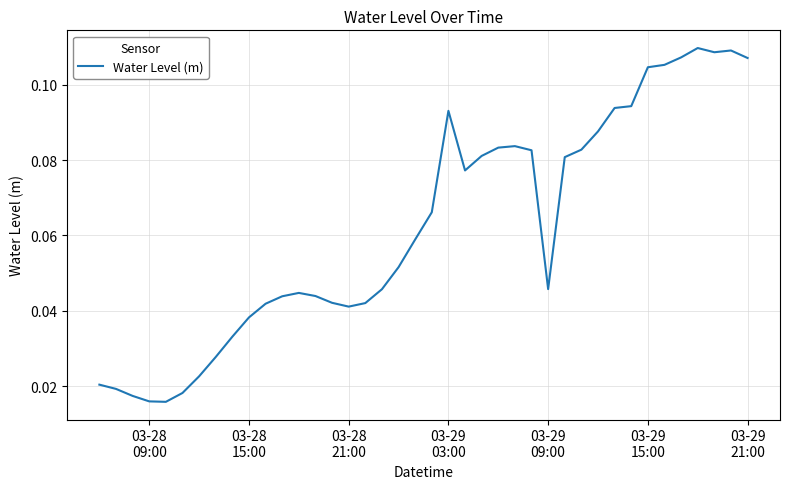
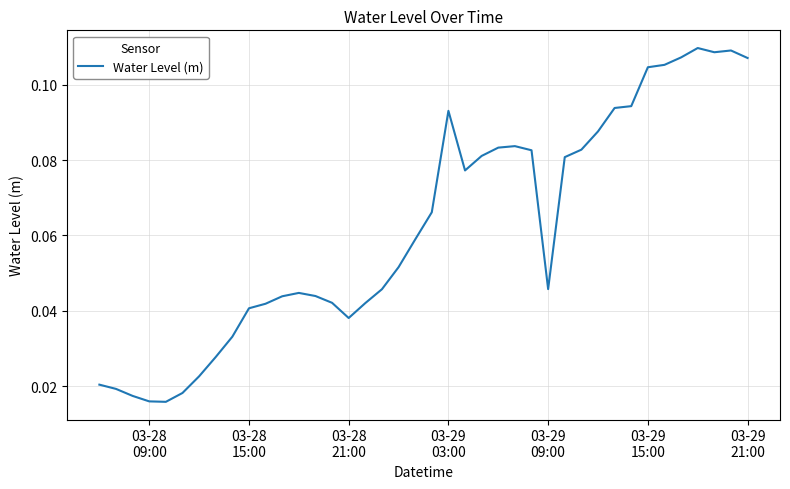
03-28 15:00: 0.038 -> 0.041
03-28 21:00: 0.041 -> 0.038
